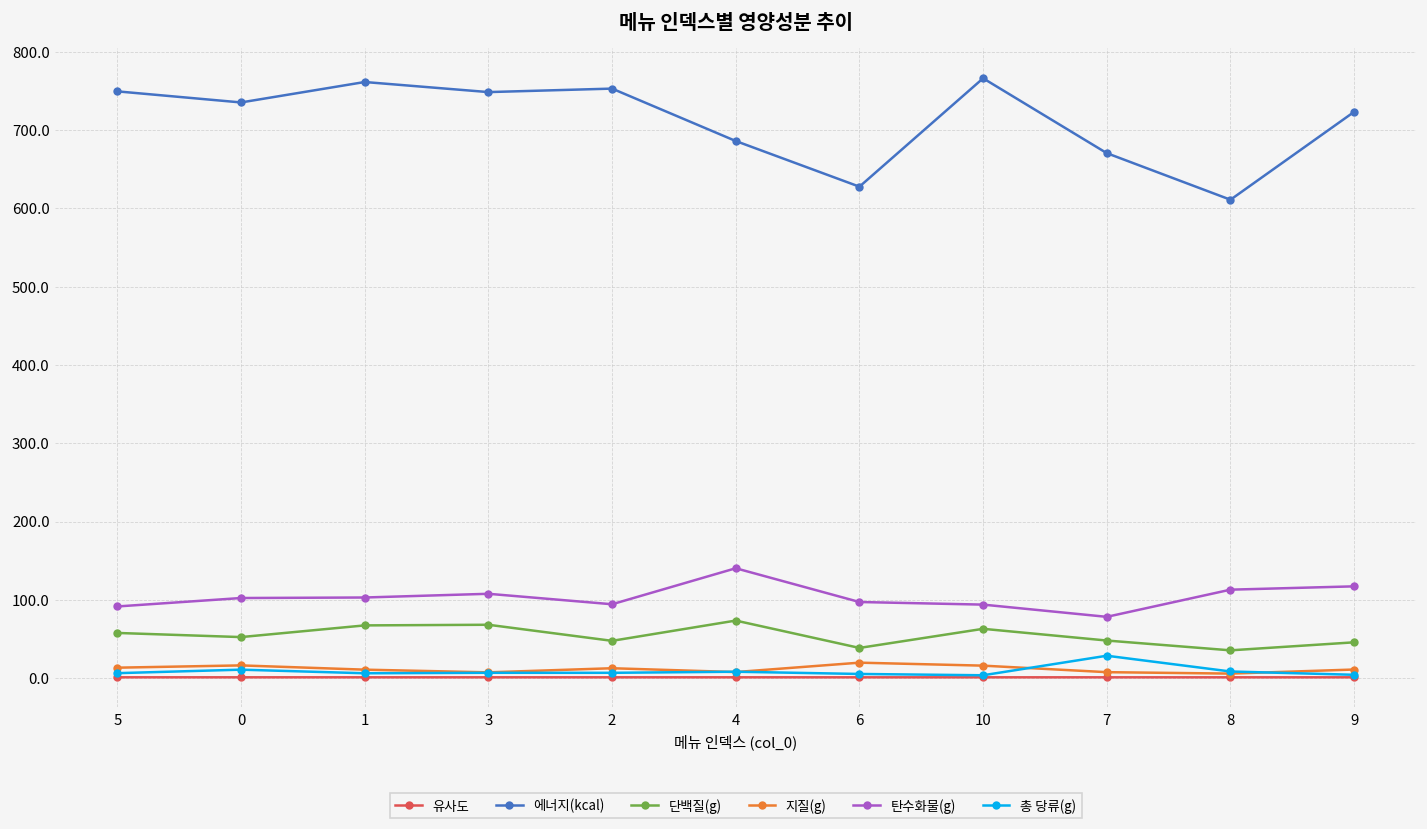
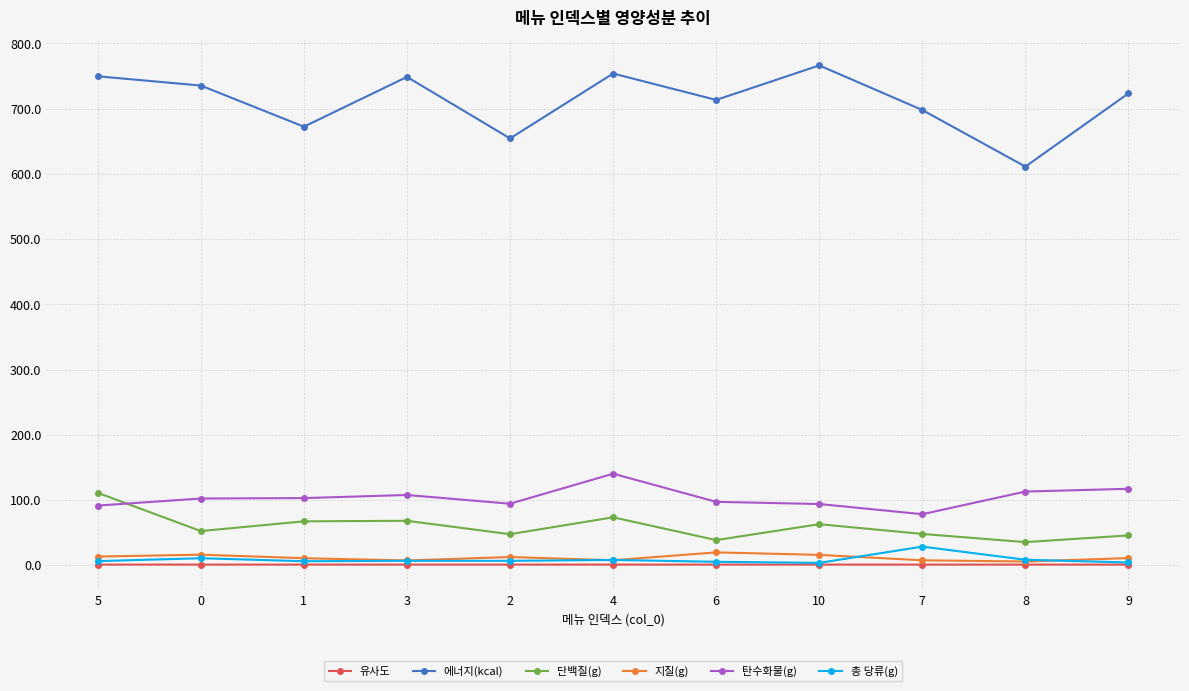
단백질(g), 5: 60 -> 110
에너지(kcal), 1: 760 -> 670
에너지(kcal), 2: 750 -> 650
에너지(kcal), 4: 690 -> 750
에너지(kcal), 6: 630 -> 710
에너지(kcal), 7: 670 -> 700
